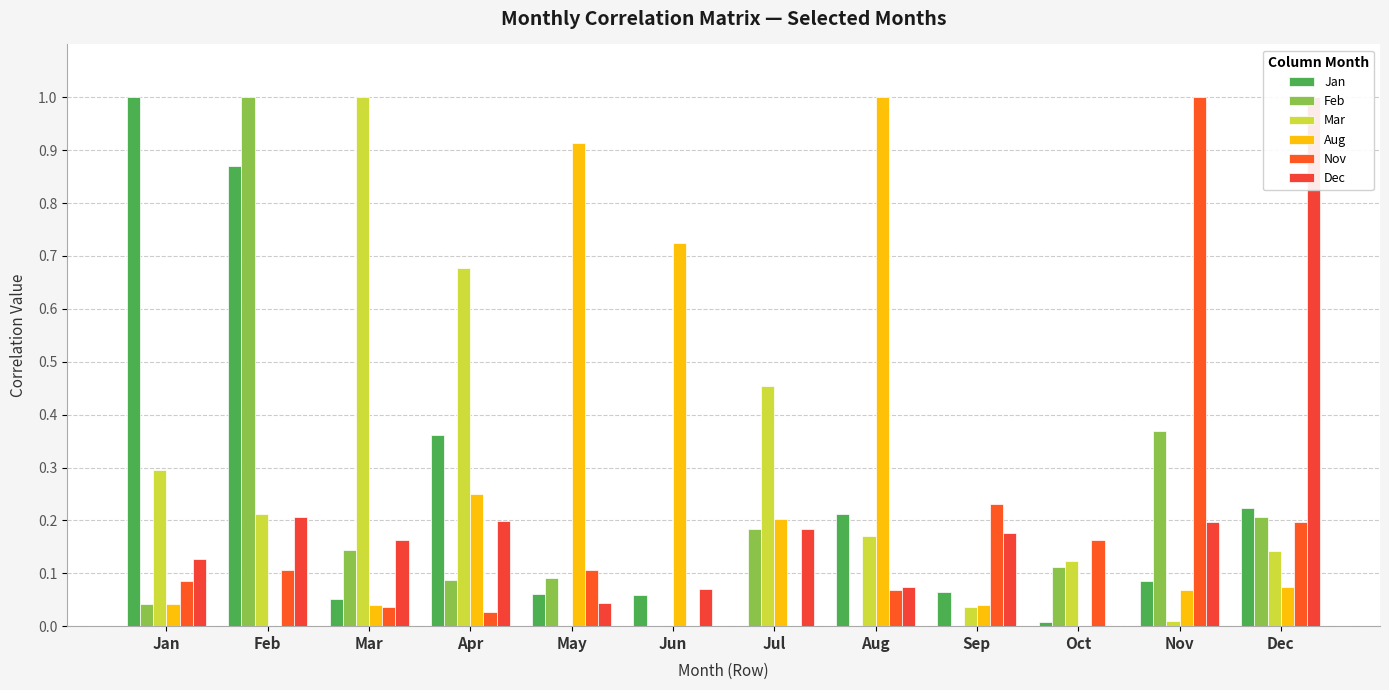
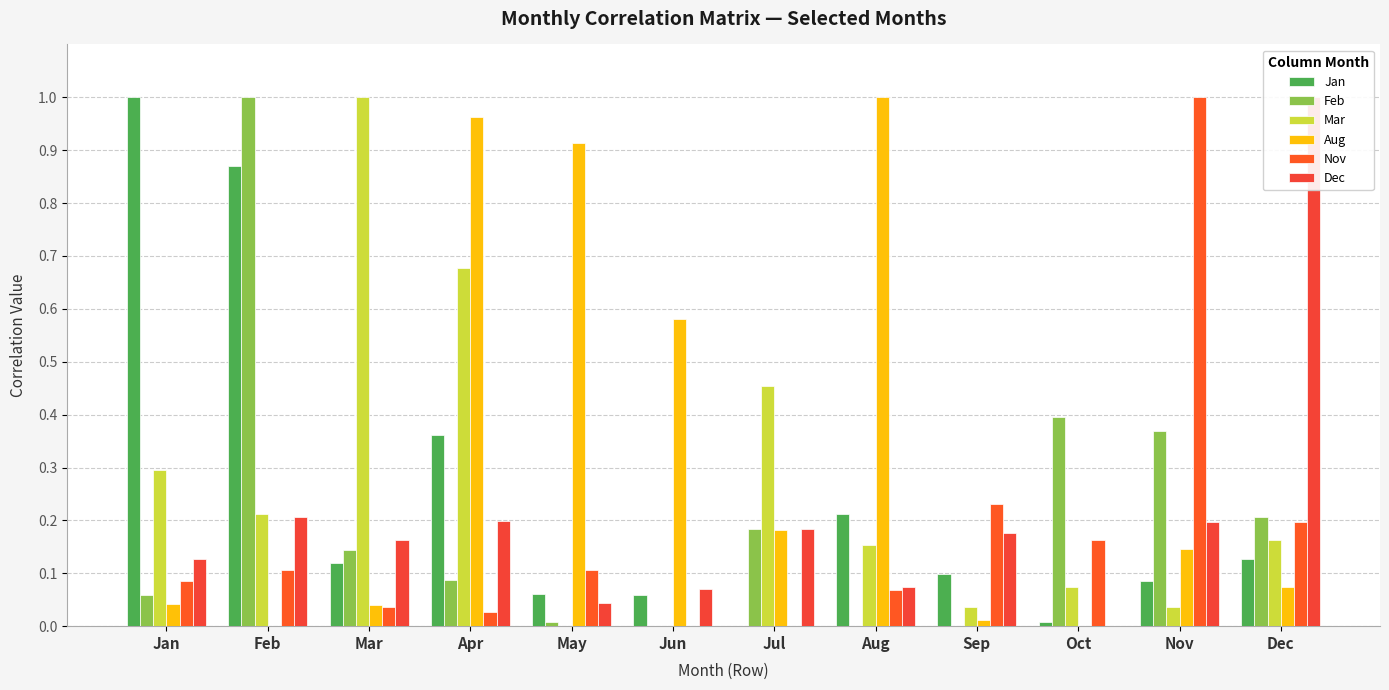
Feb, Jan: 0.04 -> 0.06
Jan, Mar: 0.05 -> 0.12
Aug, Apr: 0.25 -> 0.96
Feb, May: 0.09 -> 0.01
Aug, Jun: 0.72 -> 0.58
Aug, Jul: 0.20 -> 0.18
Mar, Aug: 0.17 -> 0.15
Jan, Sep: 0.07 -> 0.10
Aug, Sep: 0.04 -> 0.01
Feb, Oct: 0.11 -> 0.40
Mar, Oct: 0.12 -> 0.07
Mar, Nov: 0.01 -> 0.04
Aug, Nov: 0.07 -> 0.15
Jan, Dec: 0.22 -> 0.13
Mar, Dec: 0.14 -> 0.16
